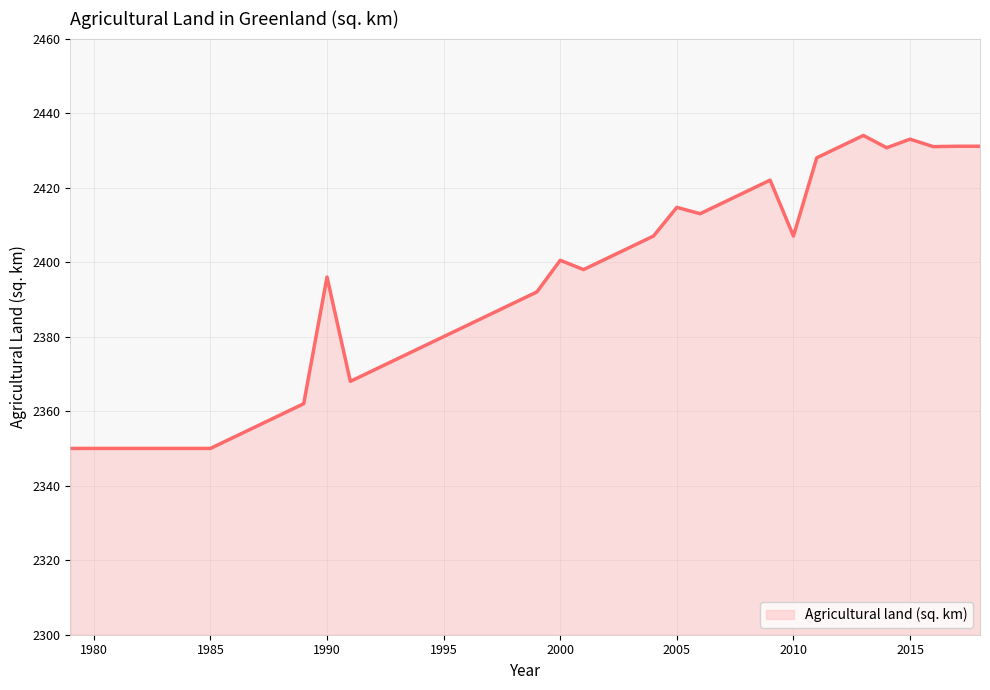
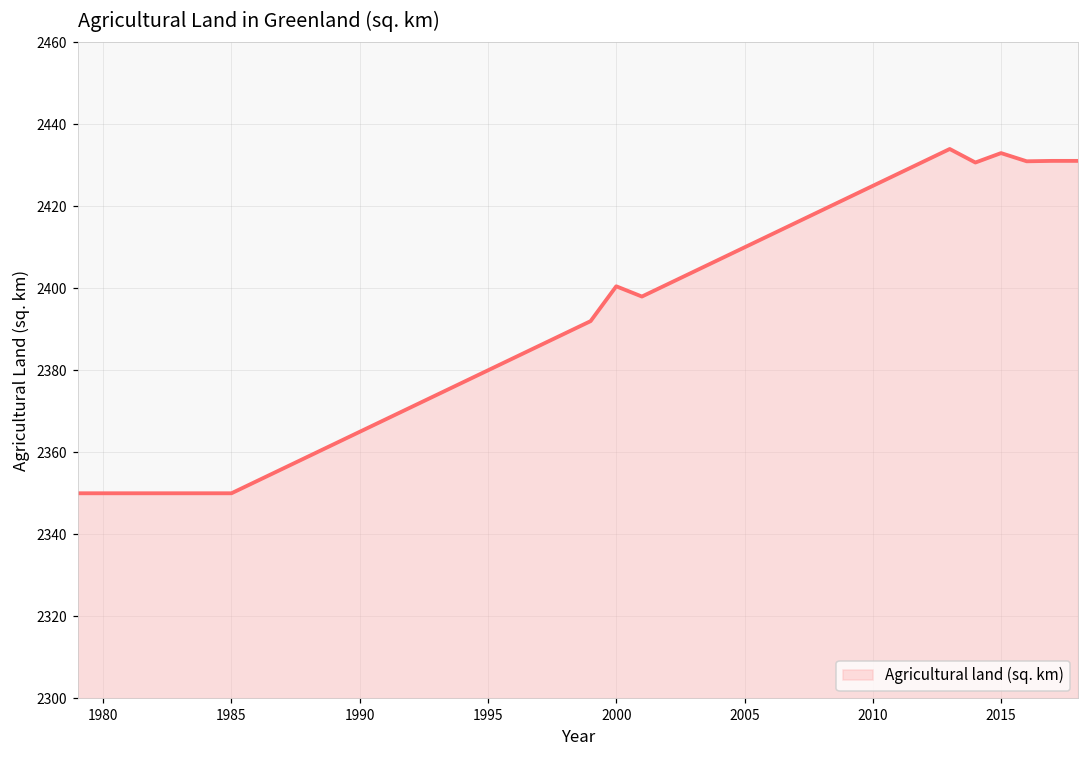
1990: 2396 -> 2365
2005: 2415 -> 2410
2010: 2407 -> 2425
